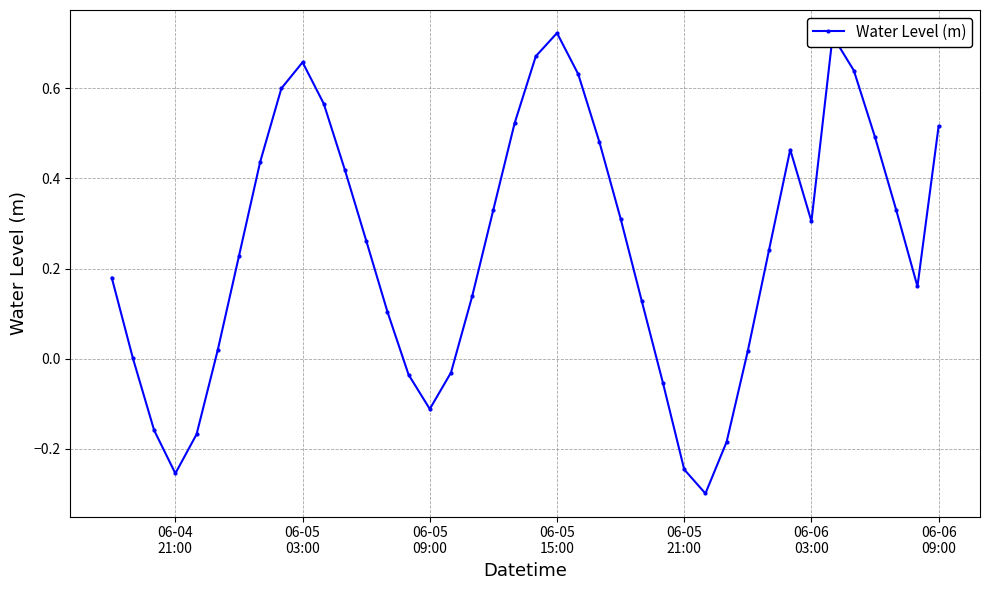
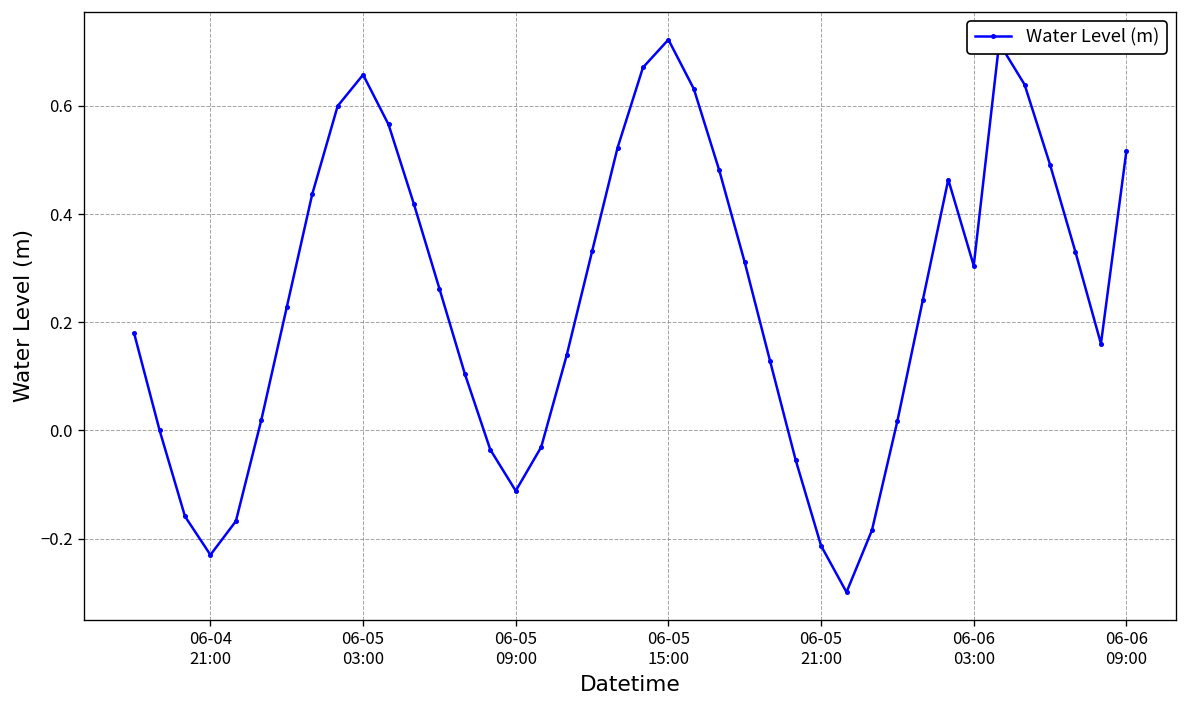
06-04 21:00: -0.25 -> -0.23
06-05 21:00: -0.25 -> -0.21
